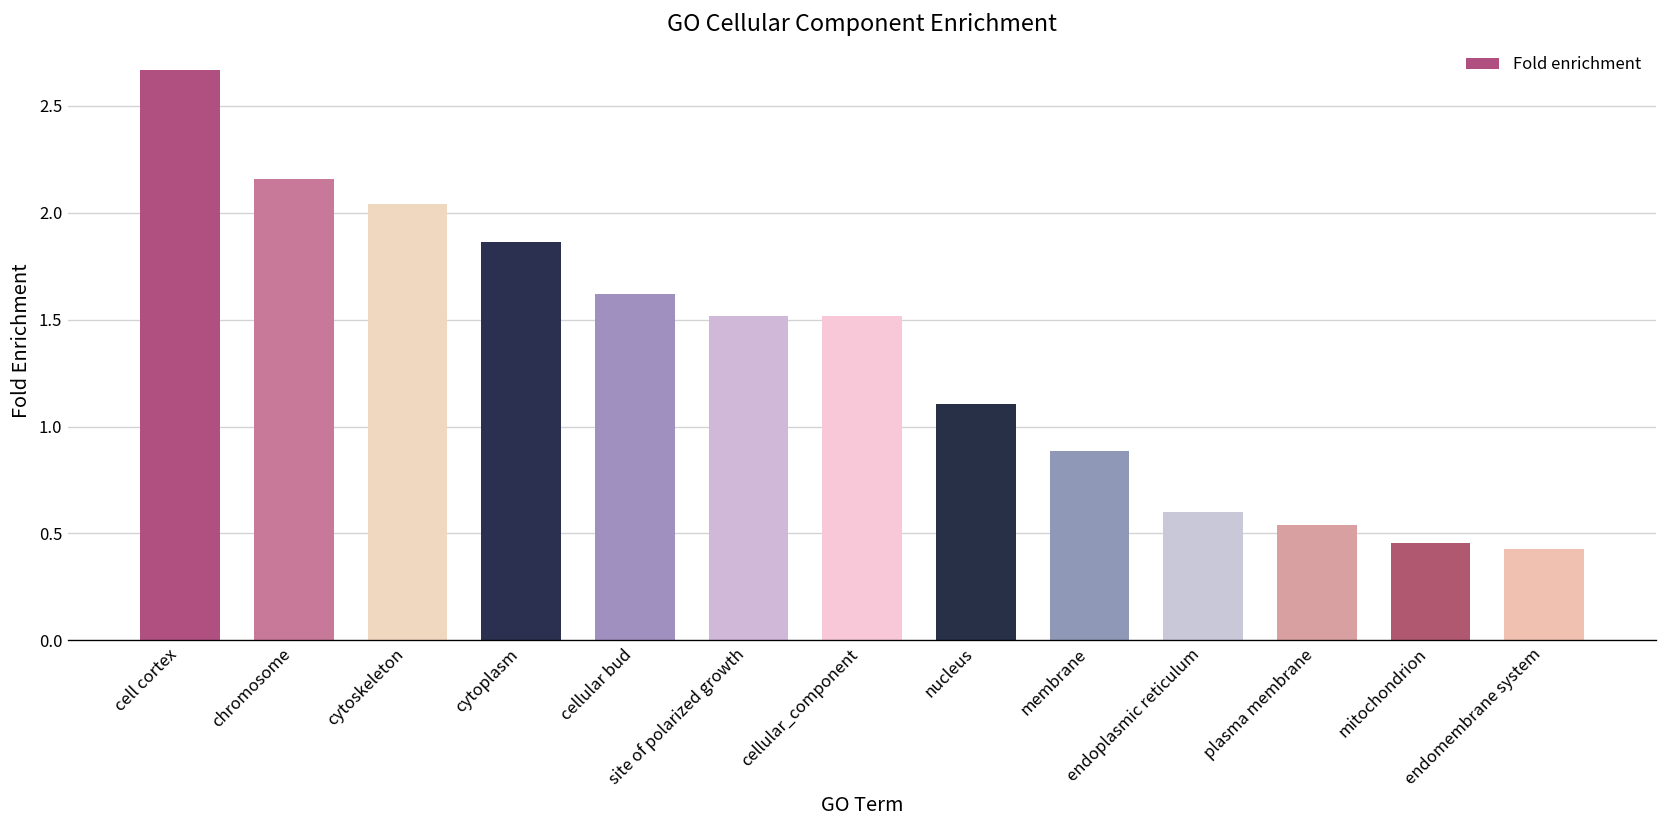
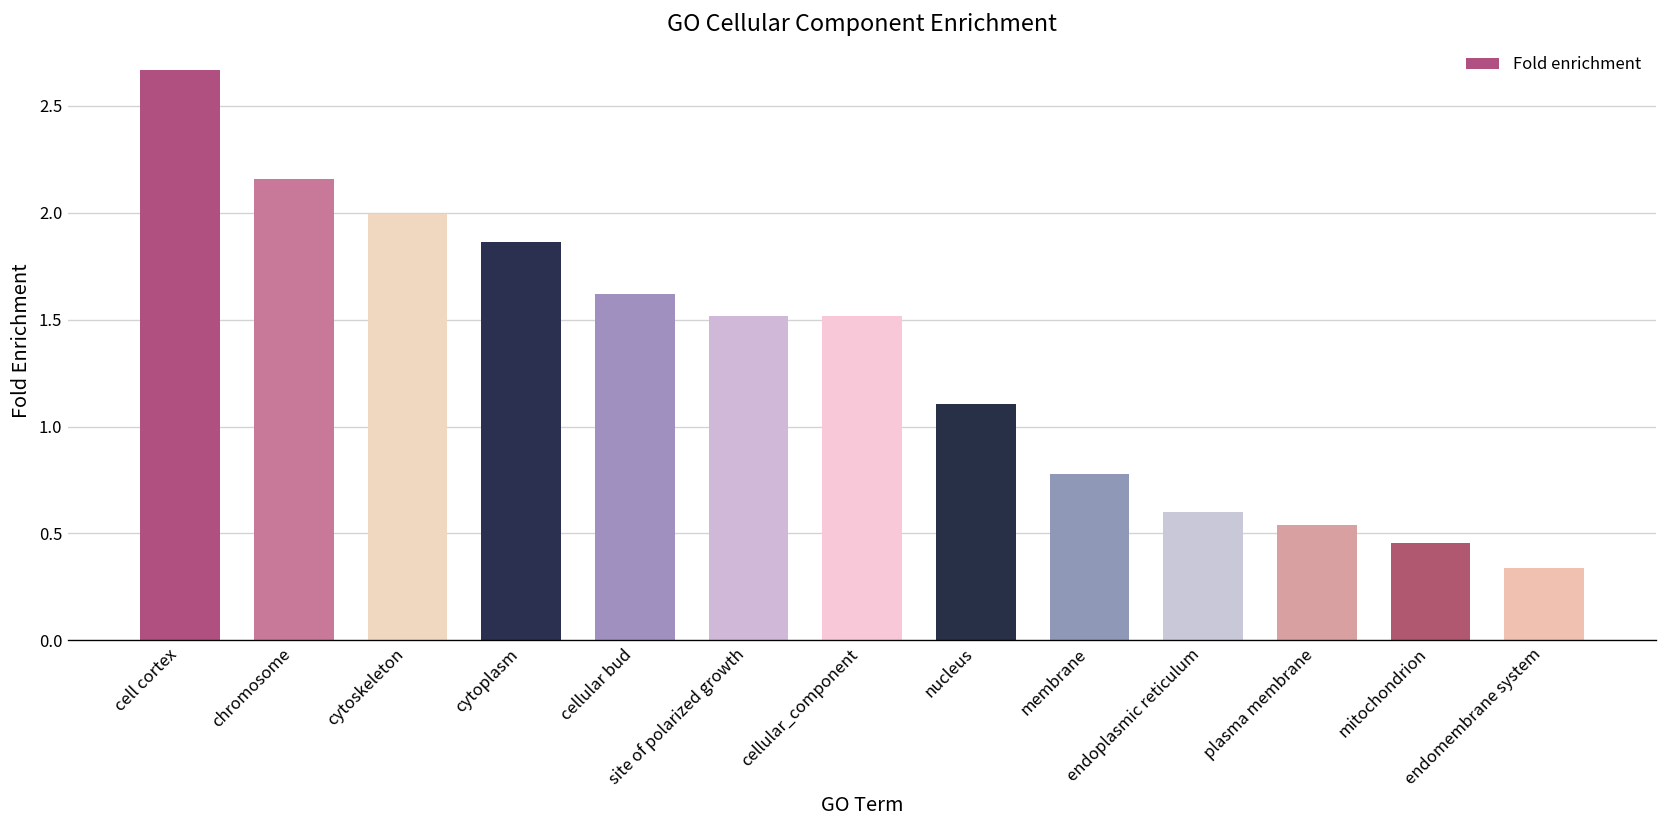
cytoskeleton: 2.04 -> 1.99
membrane: 0.88 -> 0.78
endomembrane system: 0.43 -> 0.34
